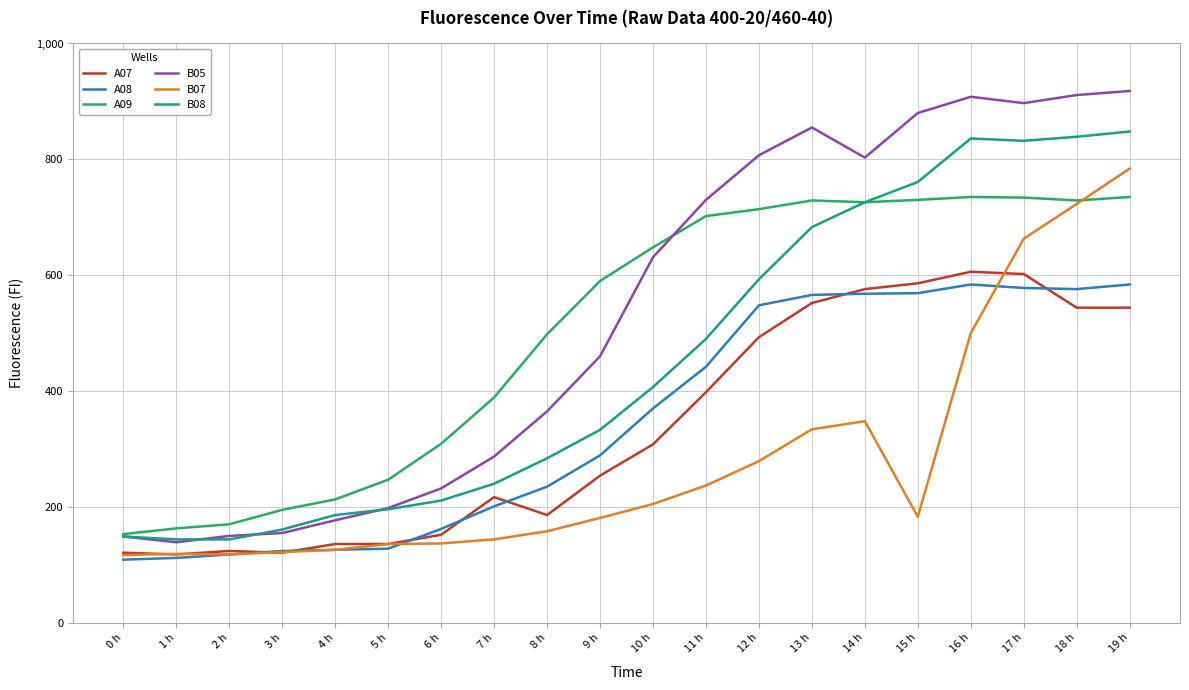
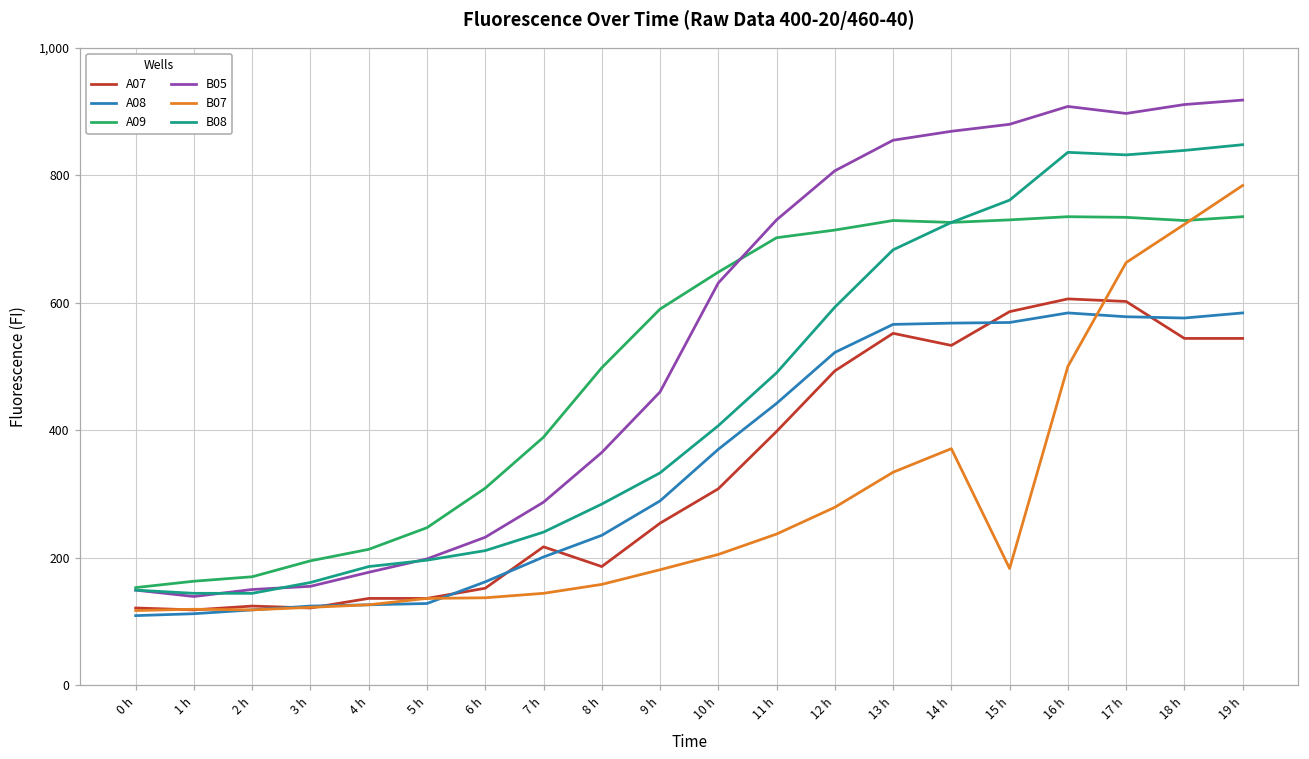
A08, 12 h: 550 -> 520
A07, 14 h: 580 -> 530
B05, 14 h: 800 -> 870
B07, 14 h: 350 -> 370
